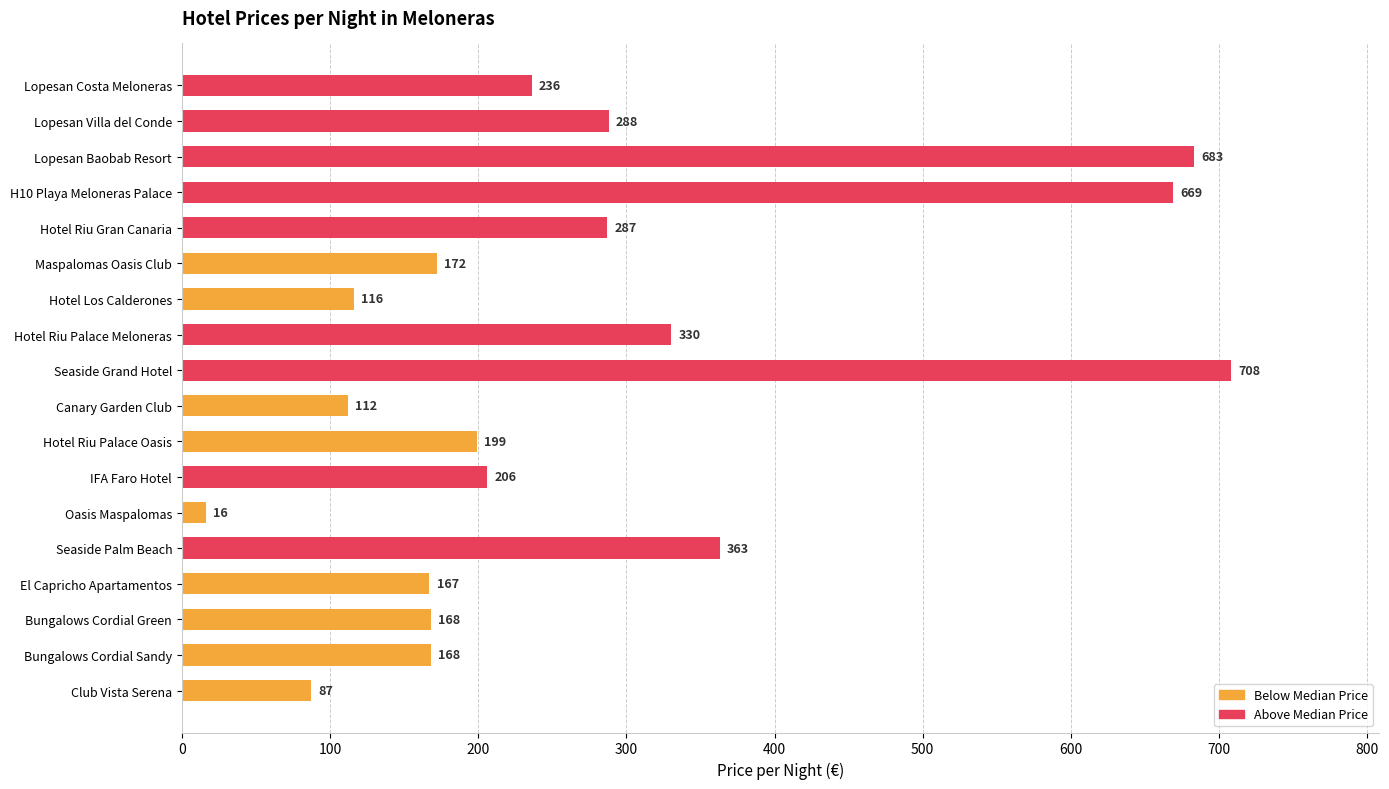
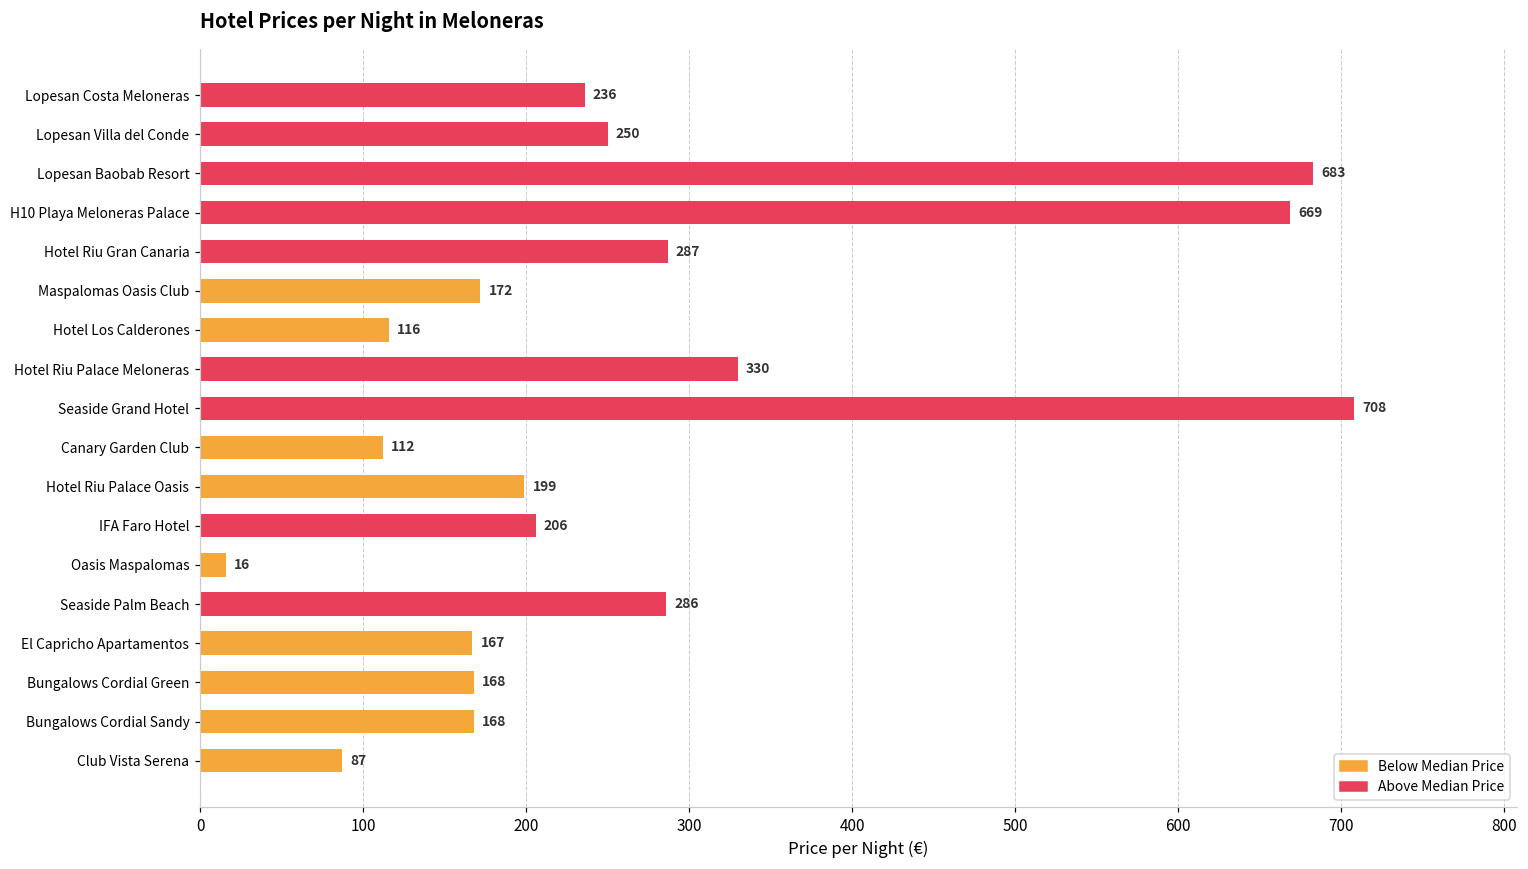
Lopesan Villa del Conde: 288 -> 250
Seaside Palm Beach: 363 -> 286
